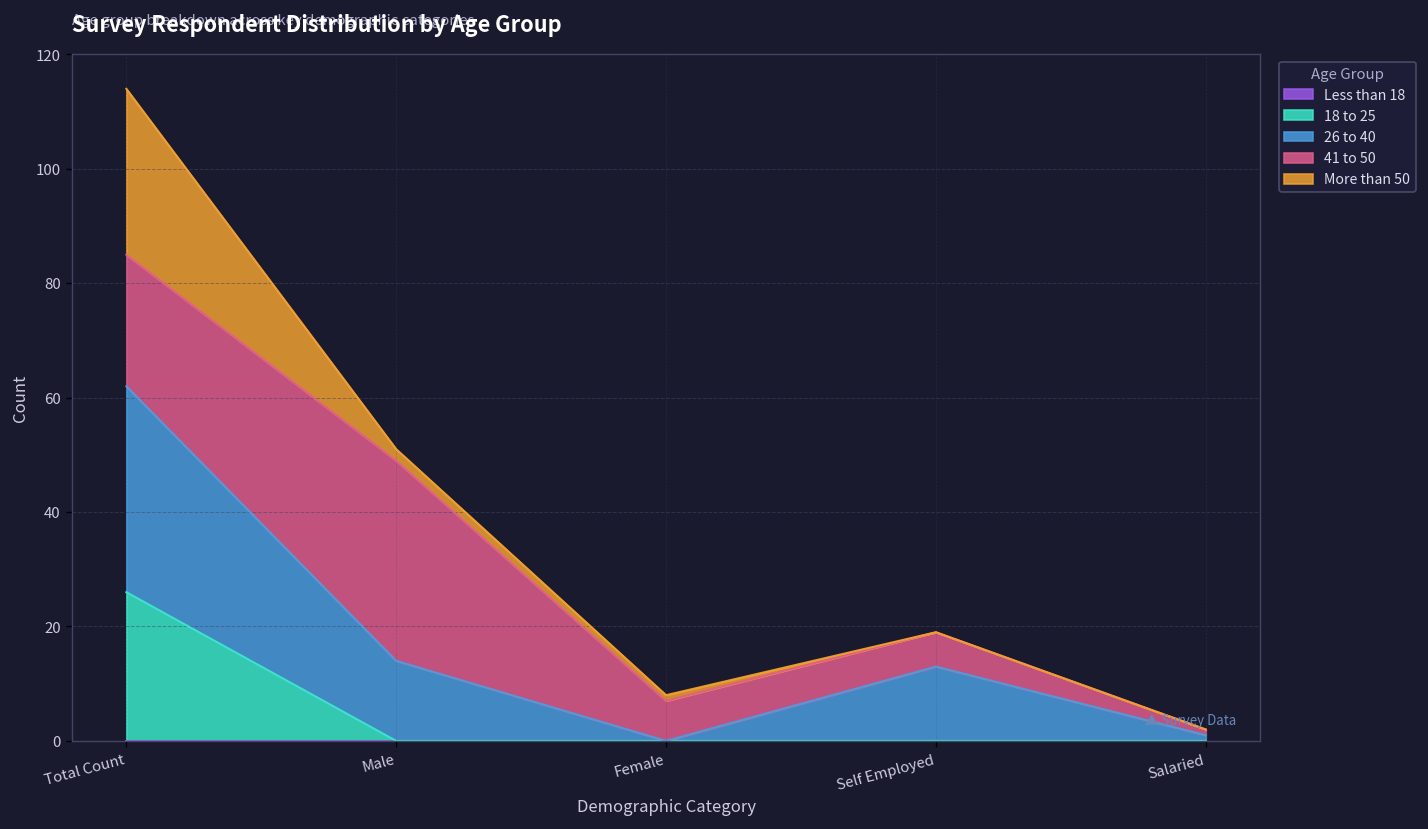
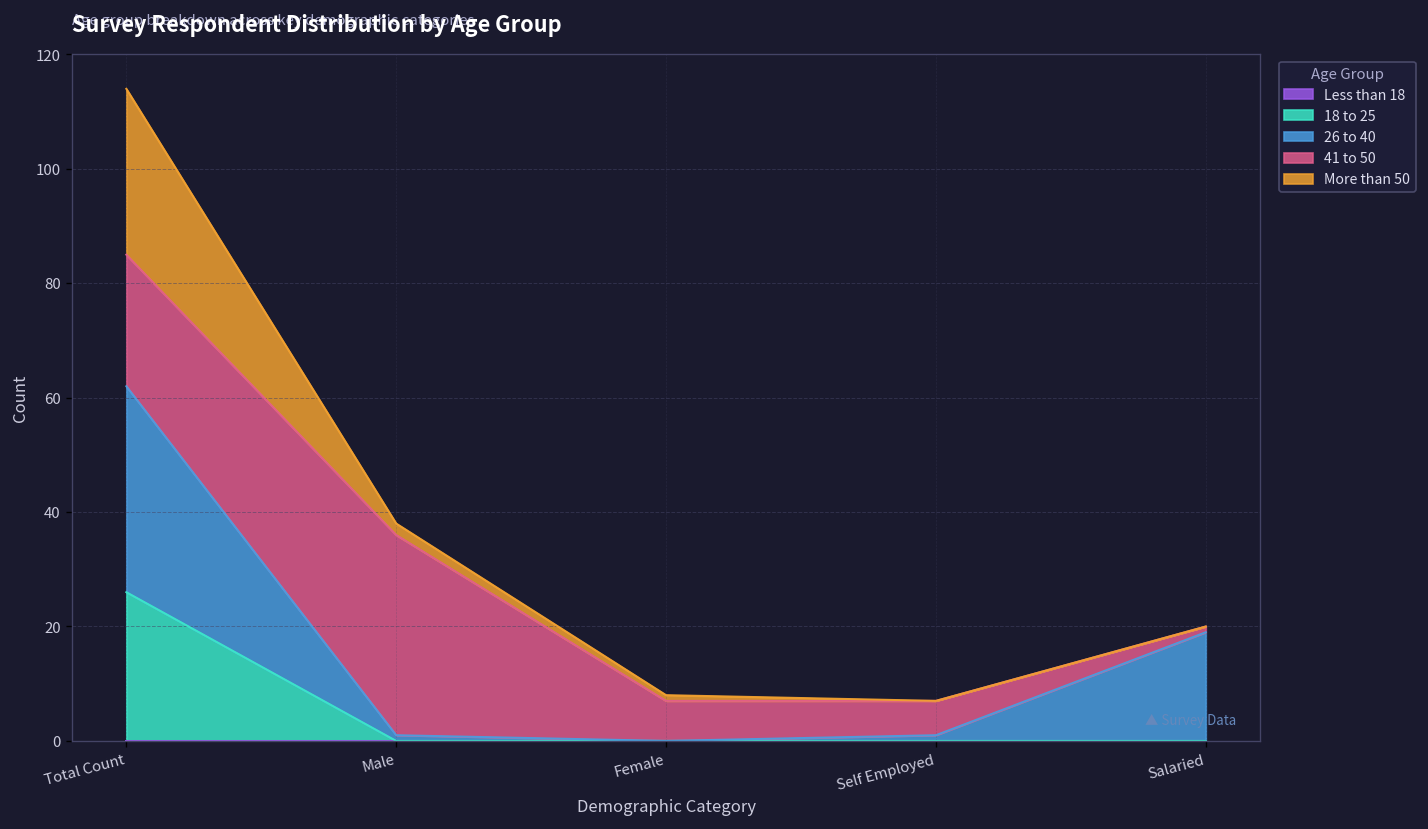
26 to 40, Male: 14 -> 1
26 to 40, Self Employed: 13 -> 1
26 to 40, Salaried: 1 -> 19
